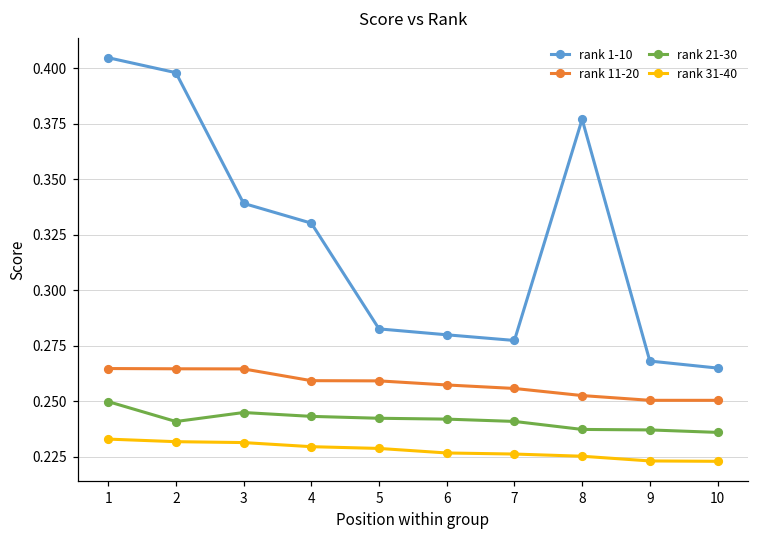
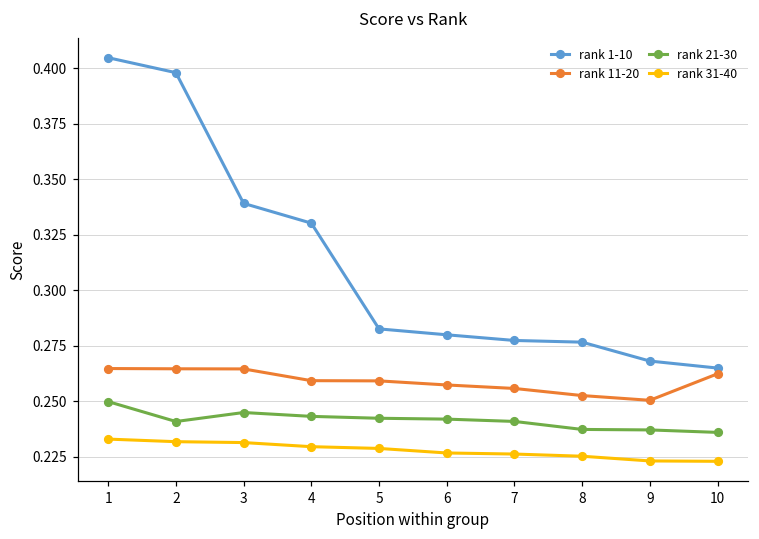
rank 1-10, 8: 0.377 -> 0.277
rank 11-20, 10: 0.250 -> 0.262
